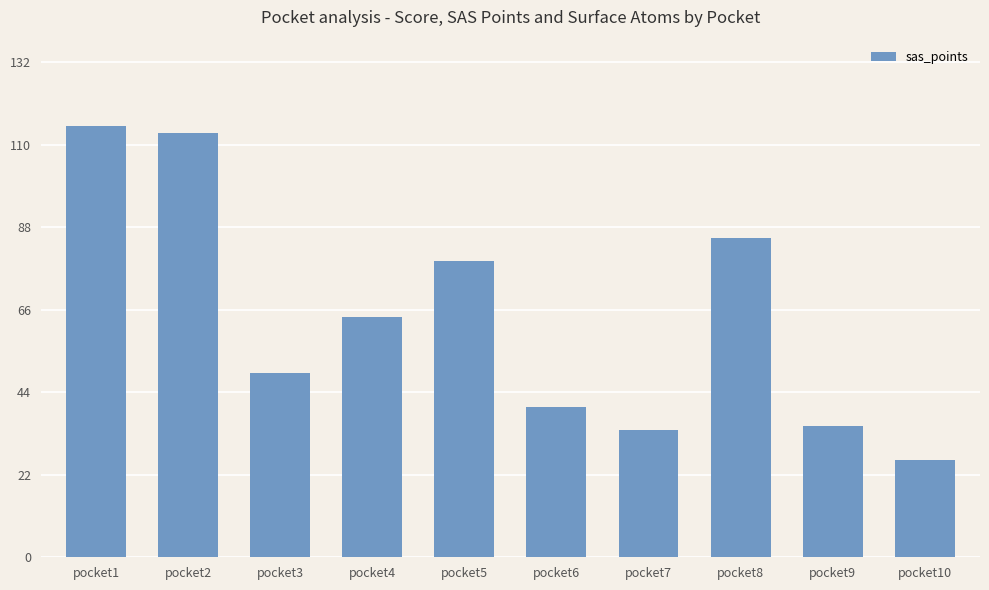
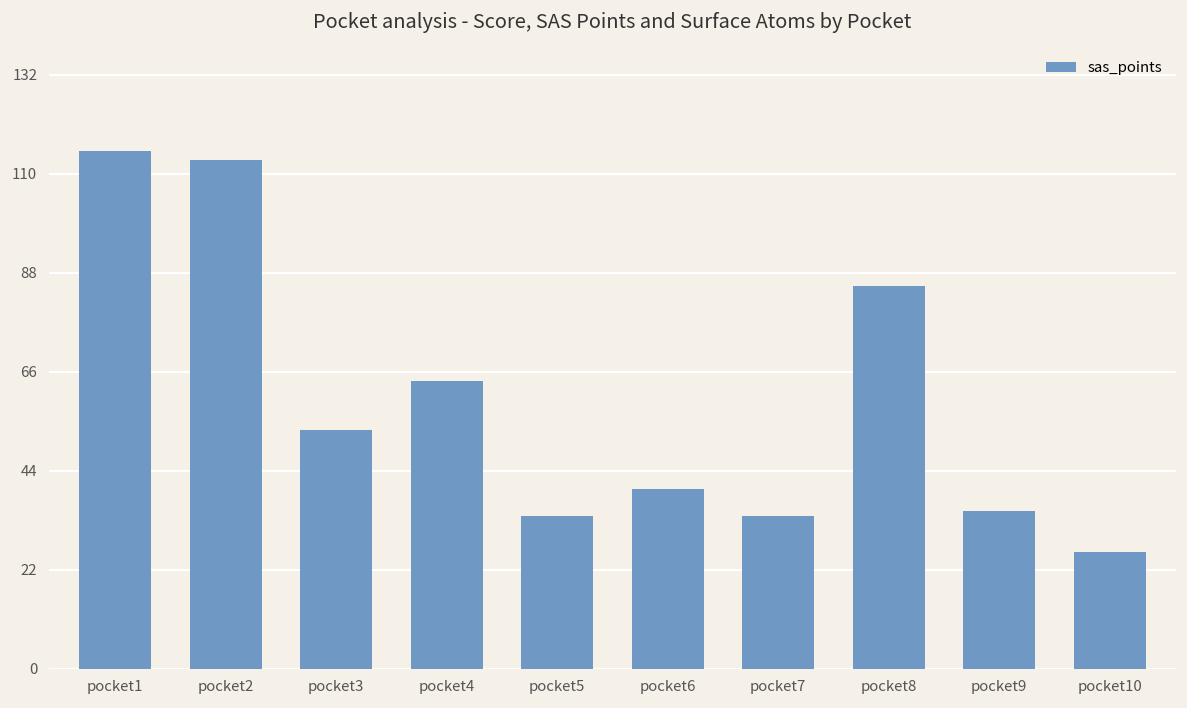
pocket3: 49 -> 53
pocket5: 79 -> 34
